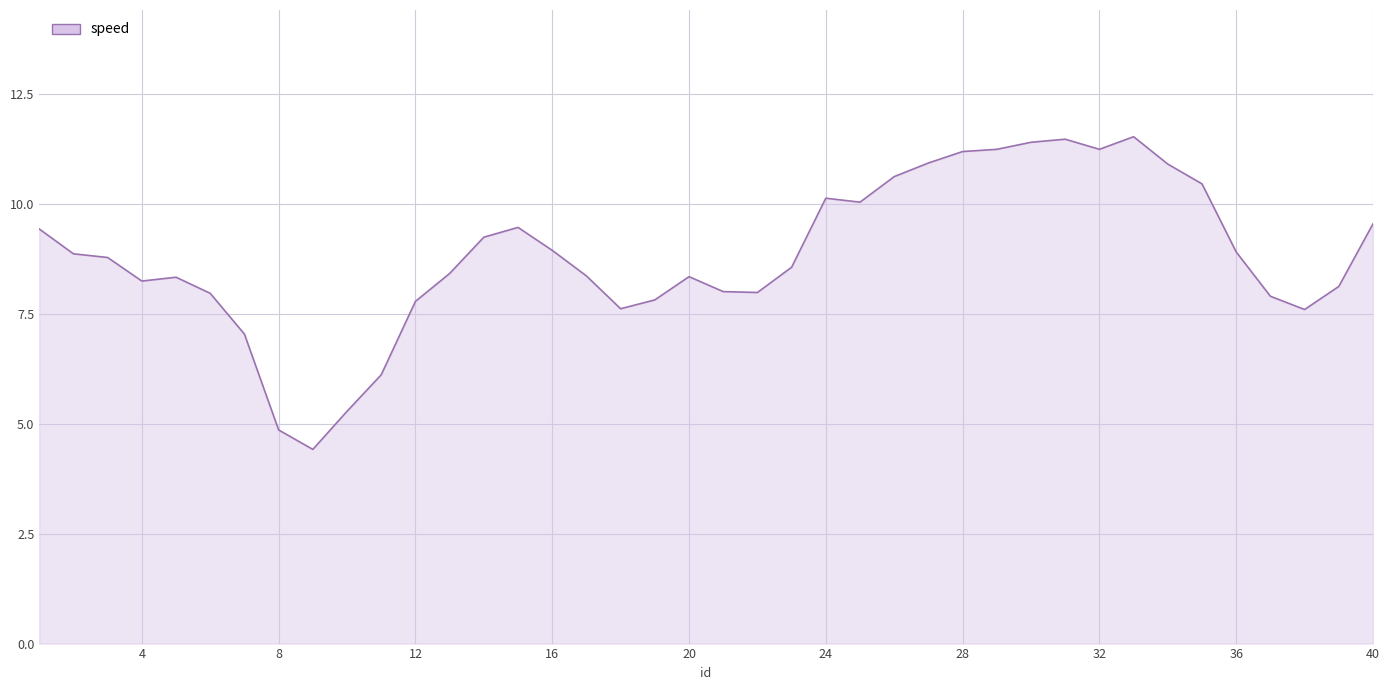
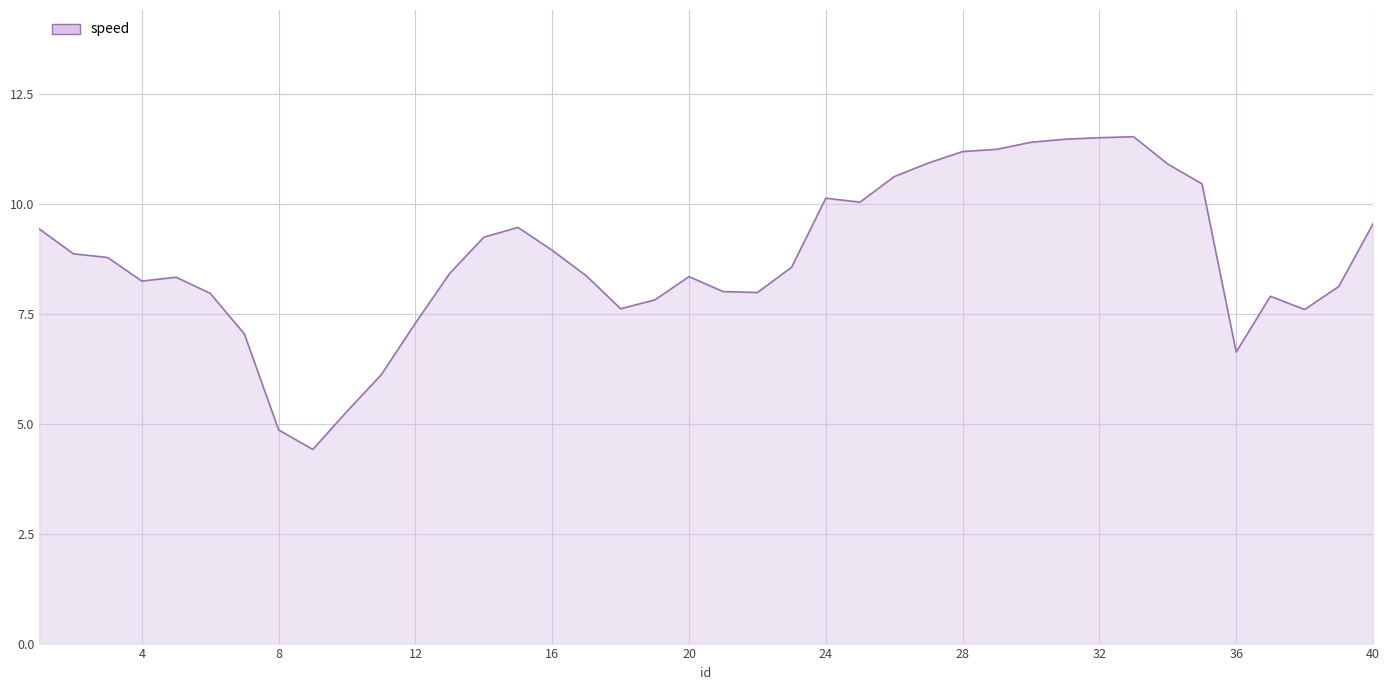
12: 7.8 -> 7.3
32: 11.2 -> 11.5
36: 8.9 -> 6.6
